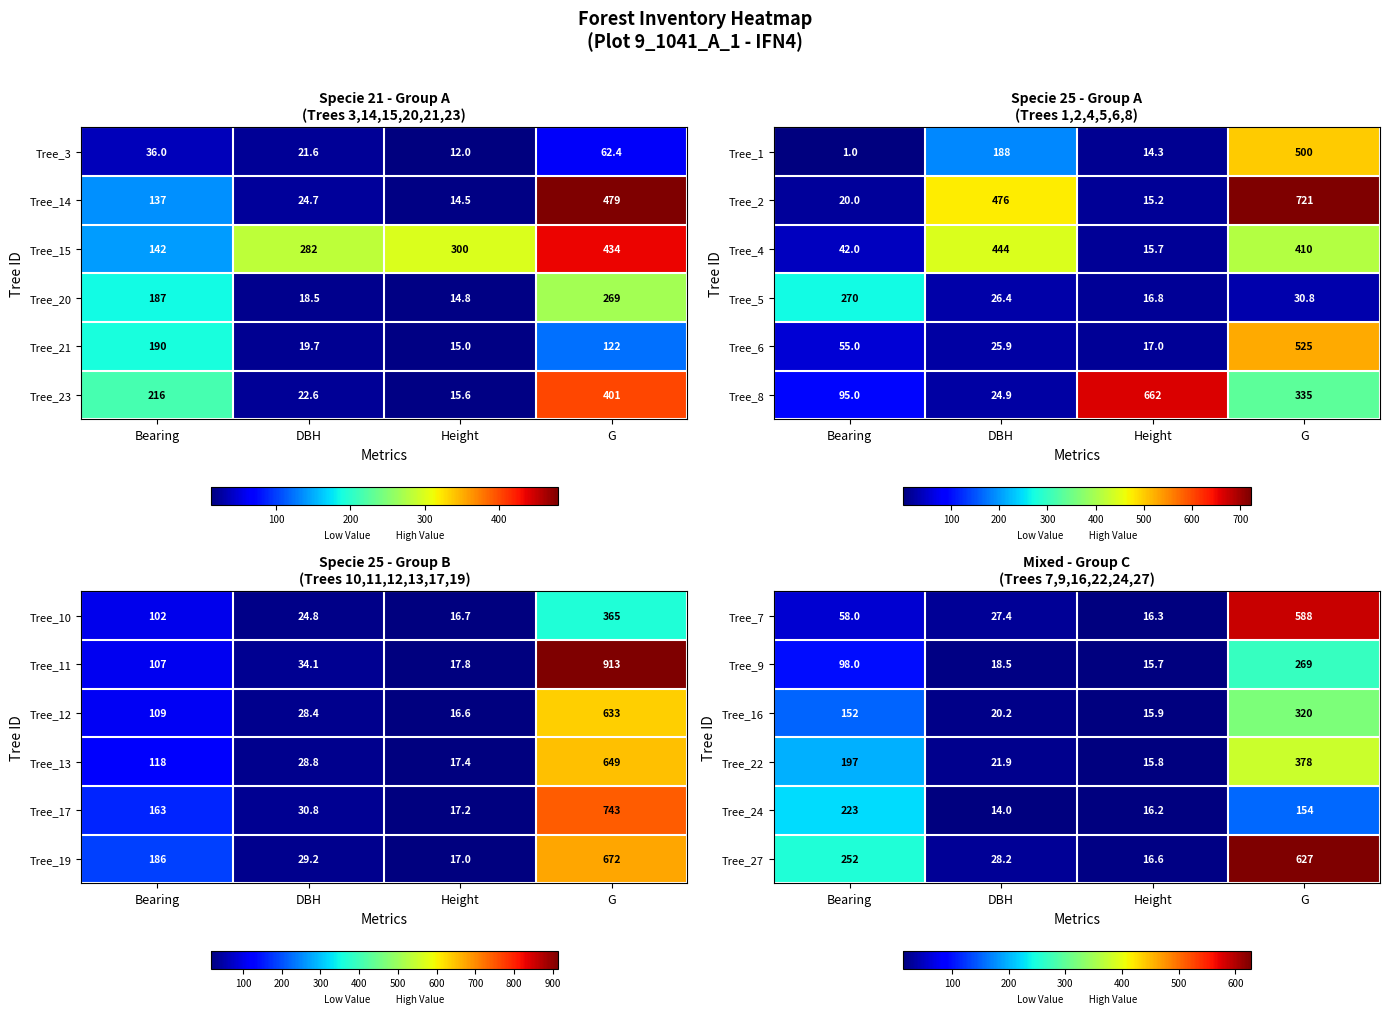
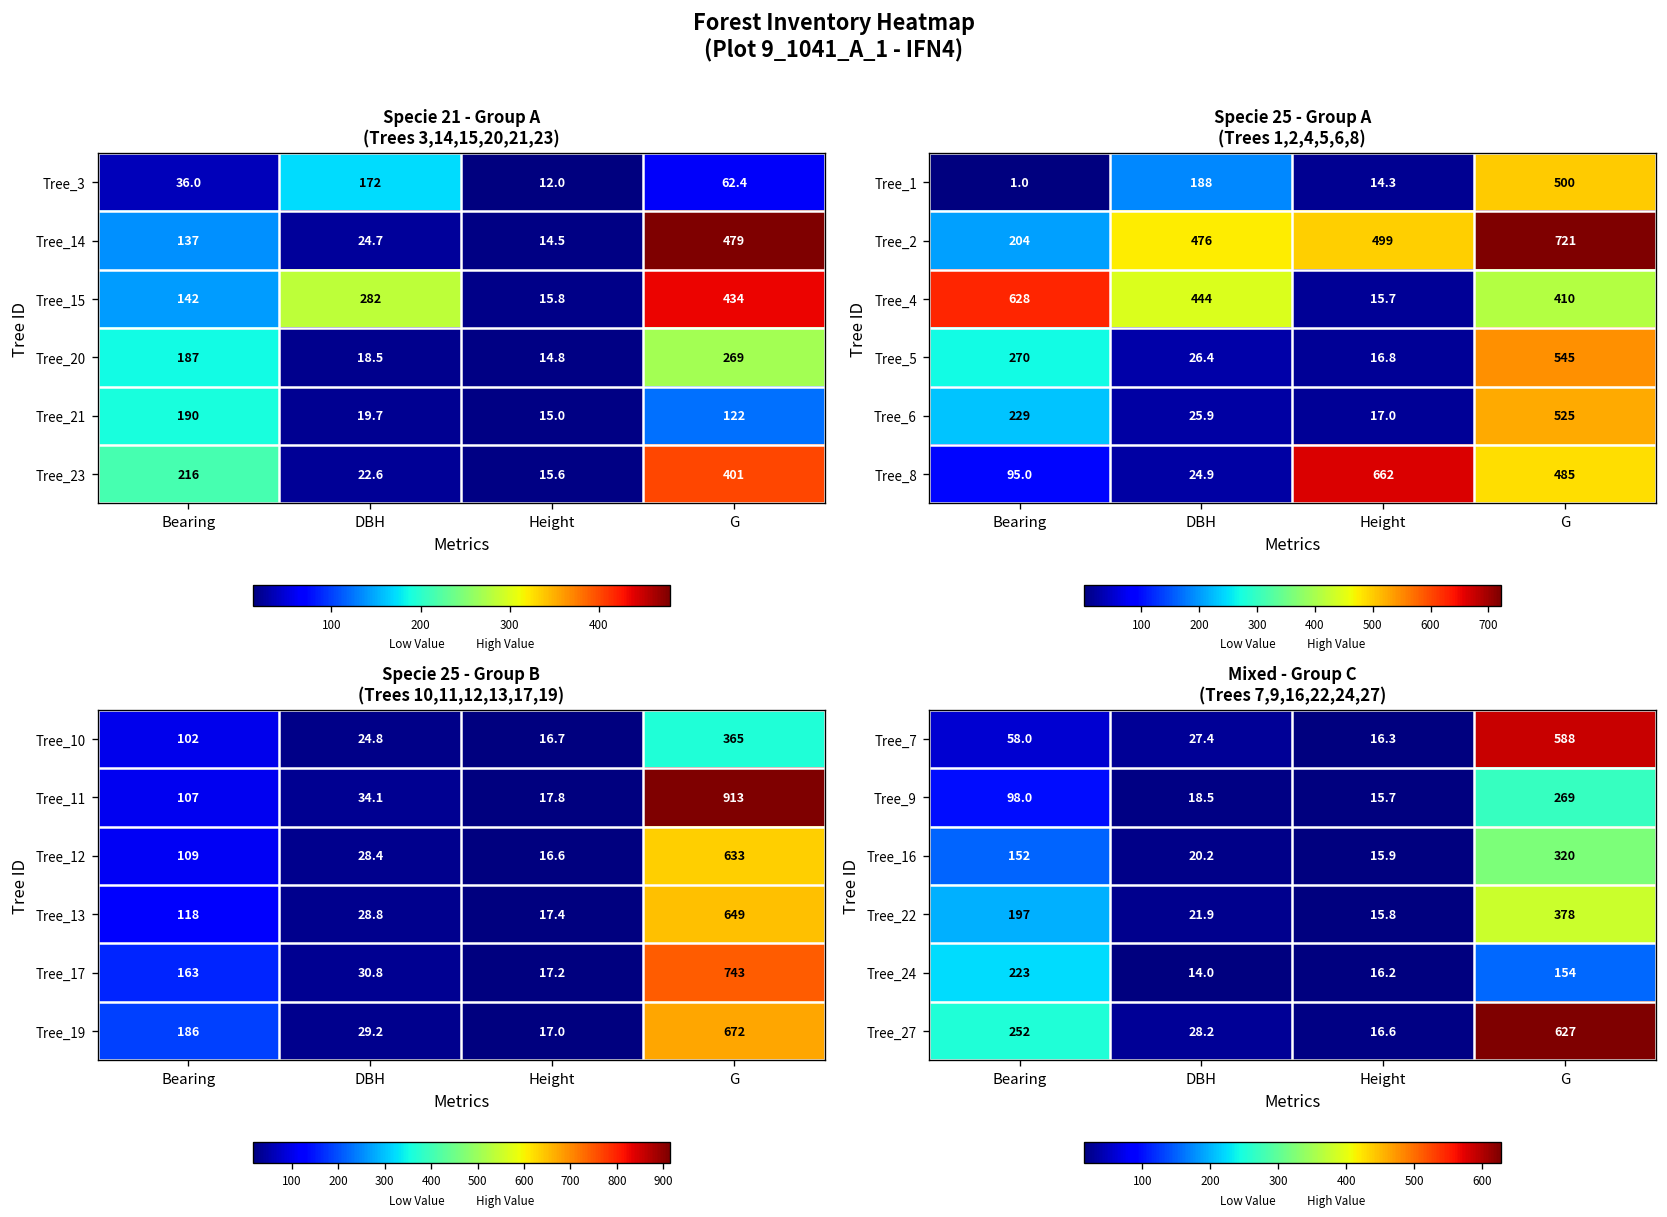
Specie 21 - Group A (Trees 3,14,15,20,21,23), Tree_3, DBH: 21.6 -> 172
Specie 21 - Group A (Trees 3,14,15,20,21,23), Tree_15, Height: 300 -> 15.8
Specie 25 - Group A (Trees 1,2,4,5,6,8), Tree_2, Bearing: 20.0 -> 204
Specie 25 - Group A (Trees 1,2,4,5,6,8), Tree_2, Height: 15.2 -> 499
Specie 25 - Group A (Trees 1,2,4,5,6,8), Tree_4, Bearing: 42.0 -> 628
Specie 25 - Group A (Trees 1,2,4,5,6,8), Tree_5, G: 30.8 -> 545
Specie 25 - Group A (Trees 1,2,4,5,6,8), Tree_6, Bearing: 55.0 -> 229
Specie 25 - Group A (Trees 1,2,4,5,6,8), Tree_8, G: 335 -> 485
